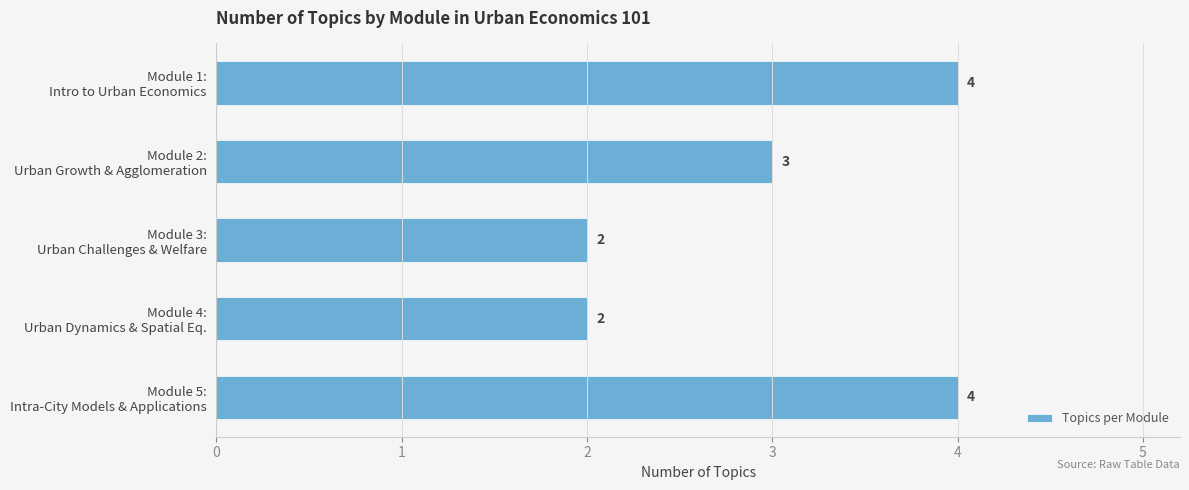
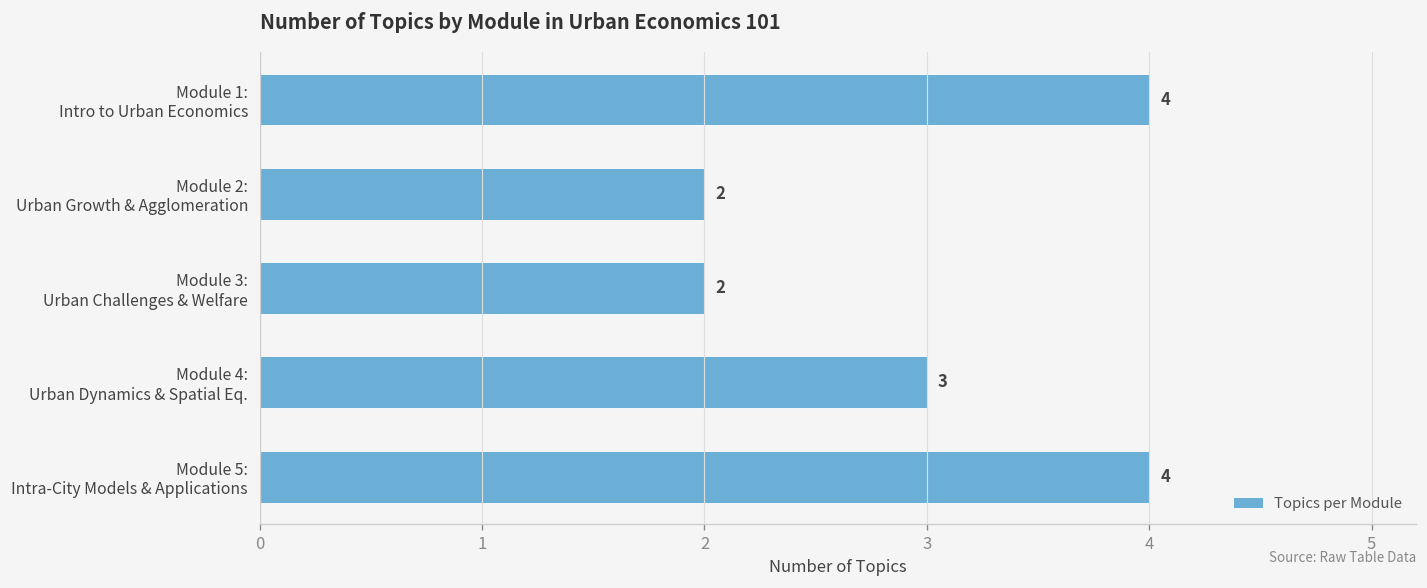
Module 2: Urban Growth & Agglomeration: 3 -> 2
Module 4: Urban Dynamics & Spatial Eq.: 2 -> 3
